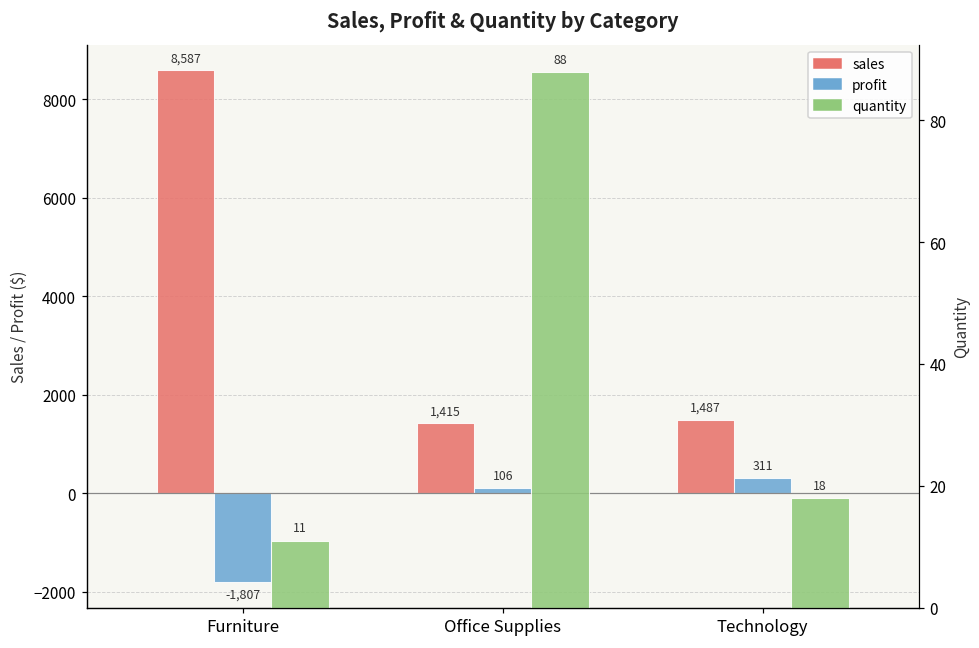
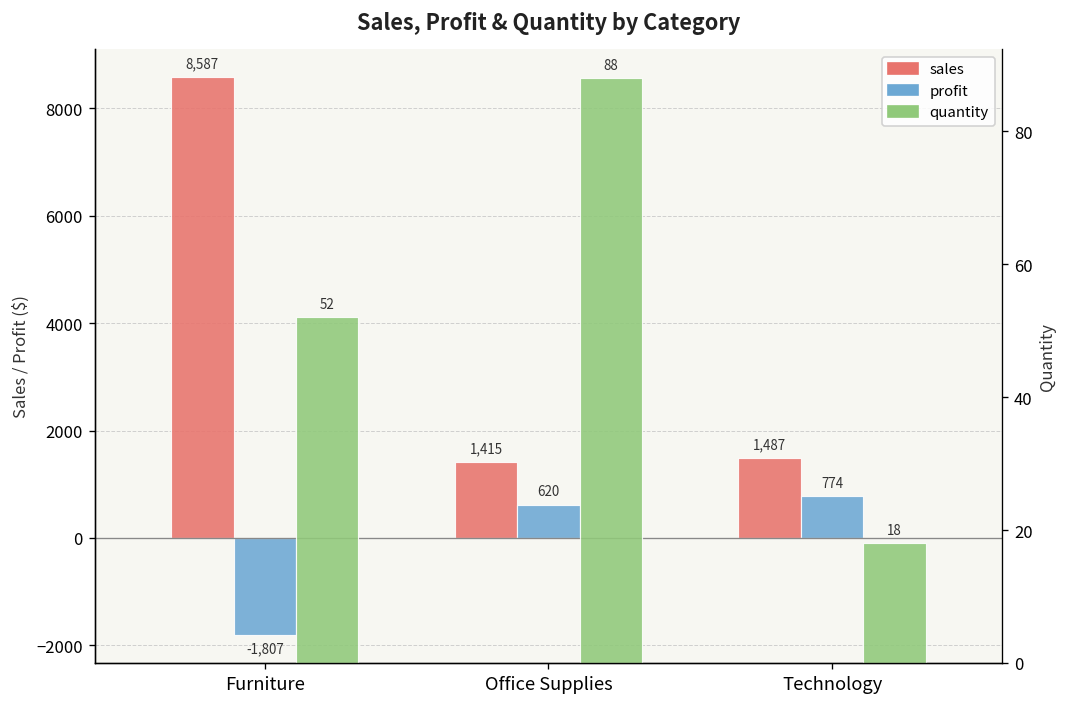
profit, Office Supplies: 106 -> 620
profit, Technology: 311 -> 774
quantity, Furniture: 11 -> 52
